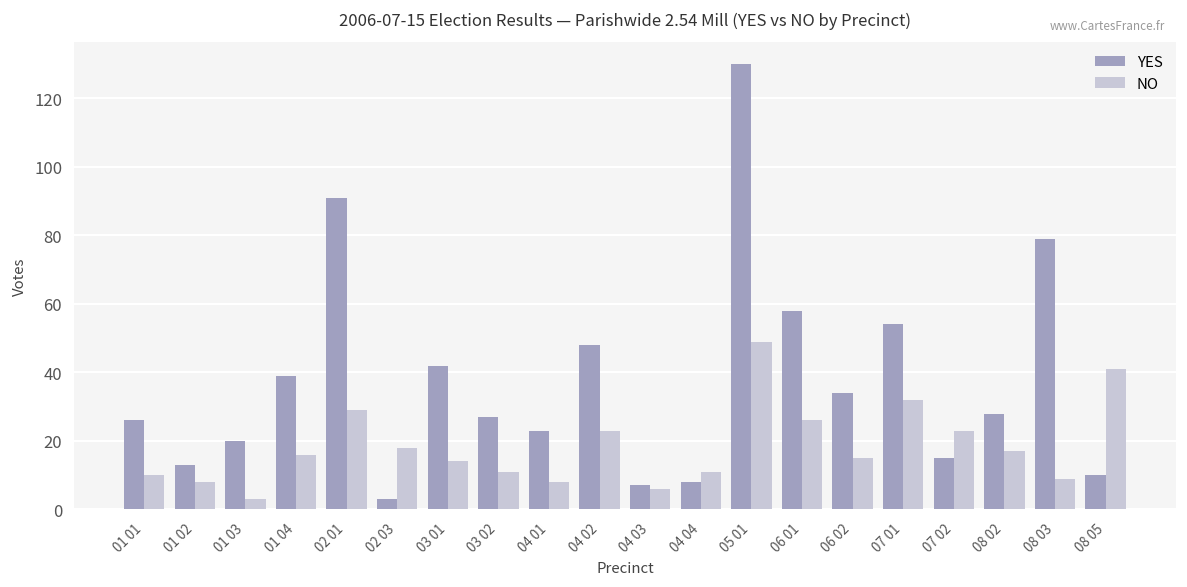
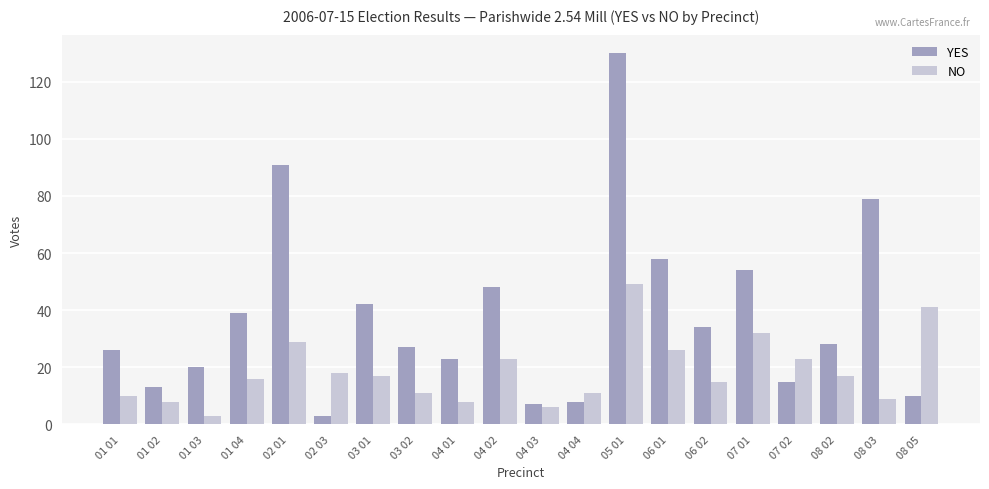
NO, 03 01: 14 -> 17
